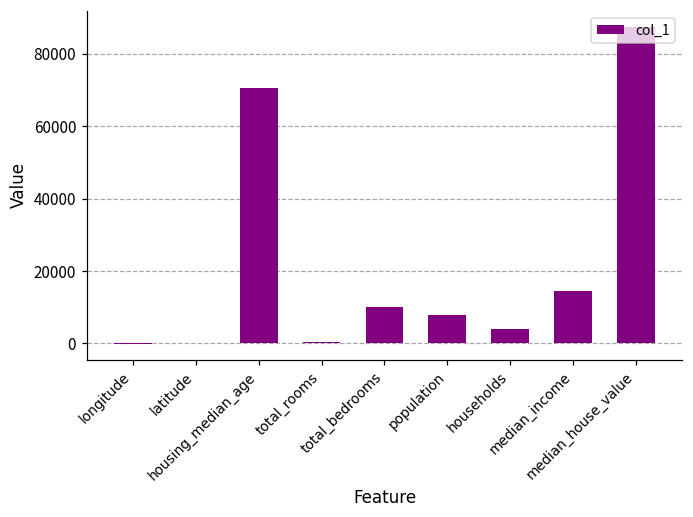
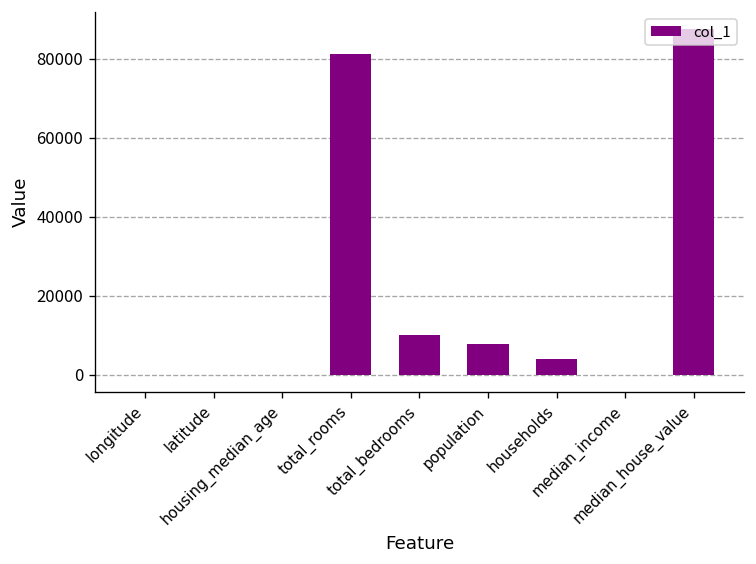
housing_median_age: 71000 -> 0
total_rooms: 0 -> 81000
median_income: 15000 -> 0
